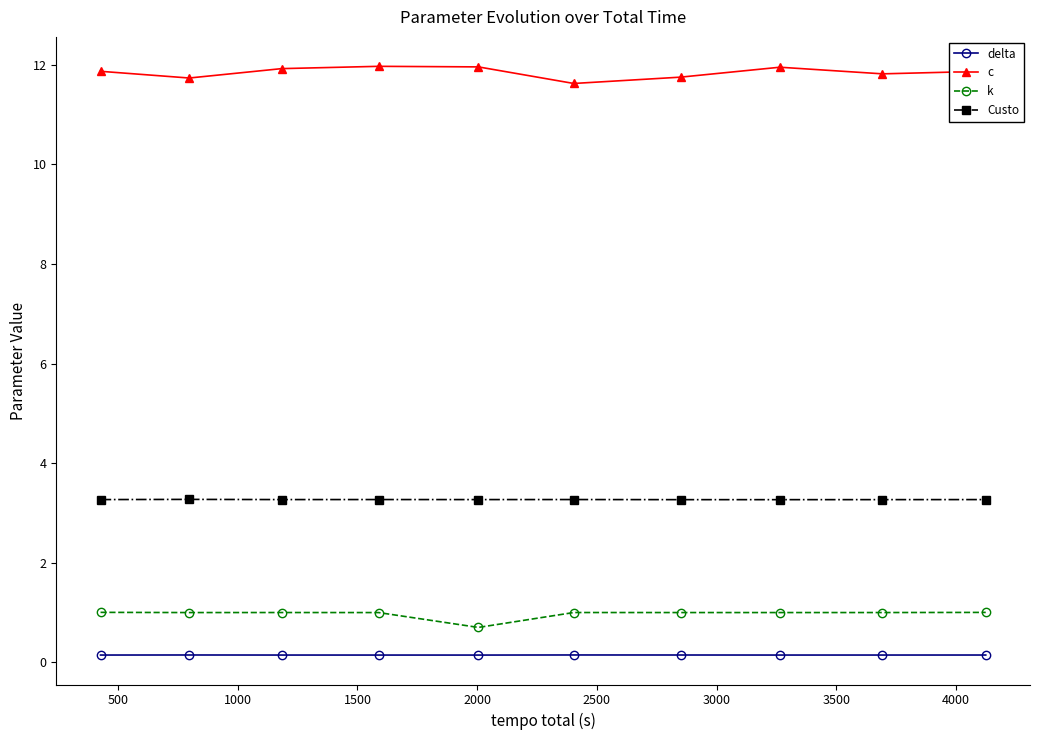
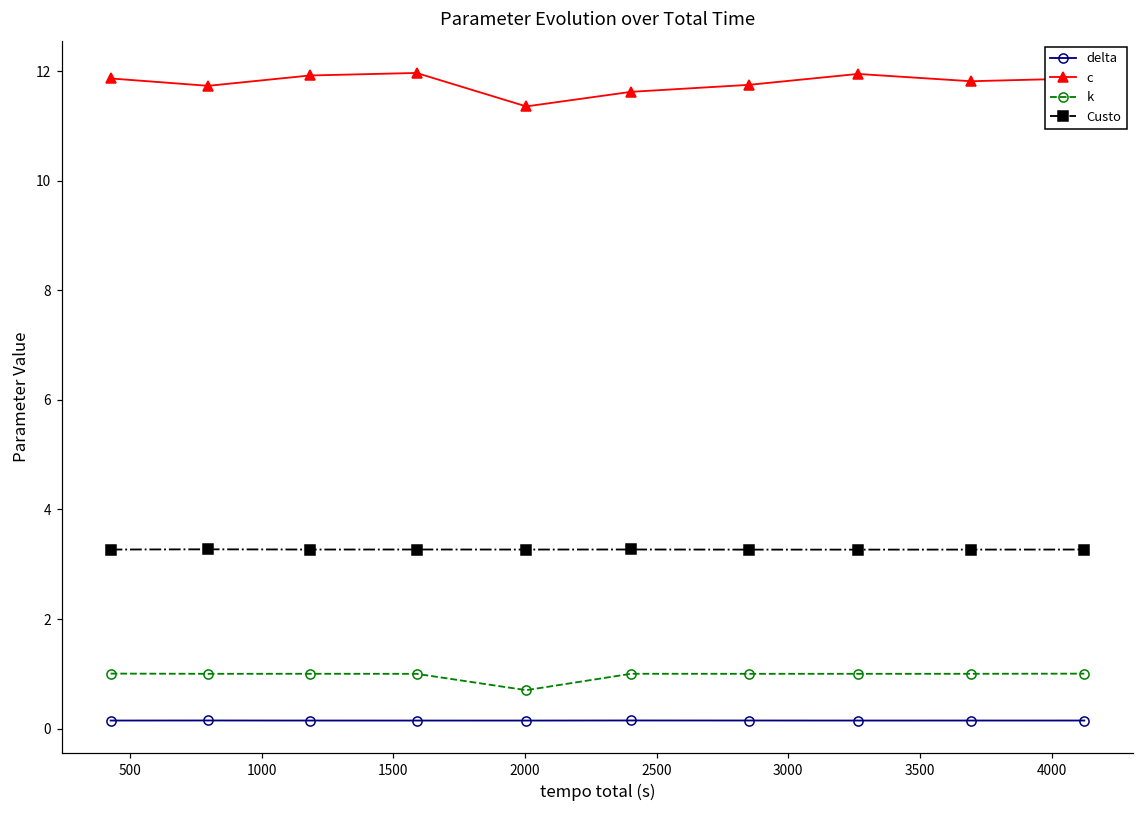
c, 2000: 12.0 -> 11.4
